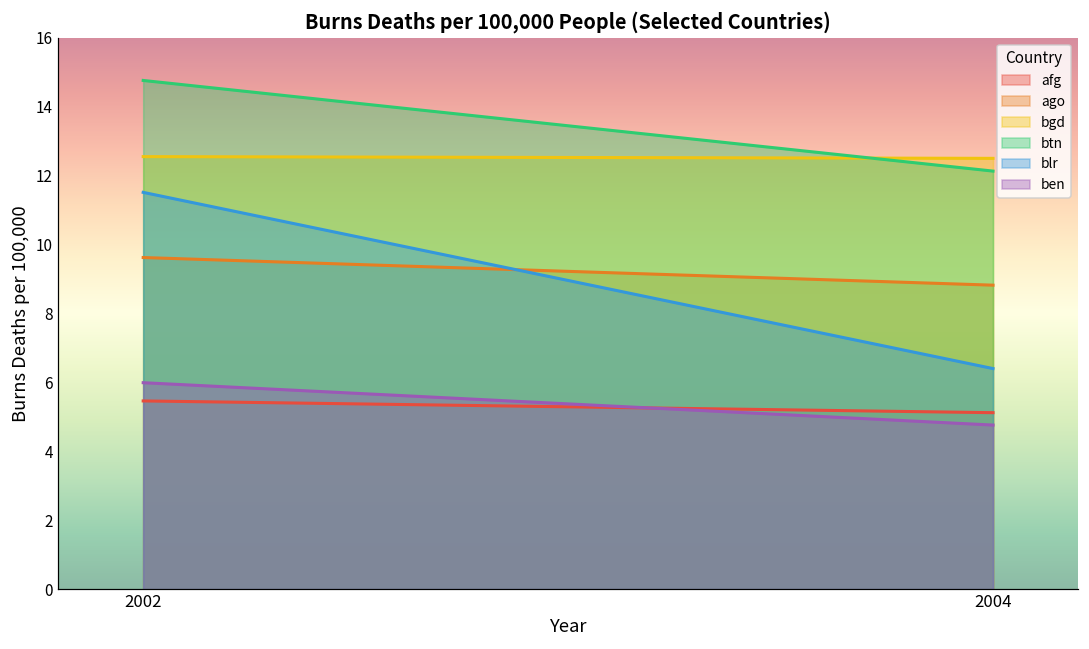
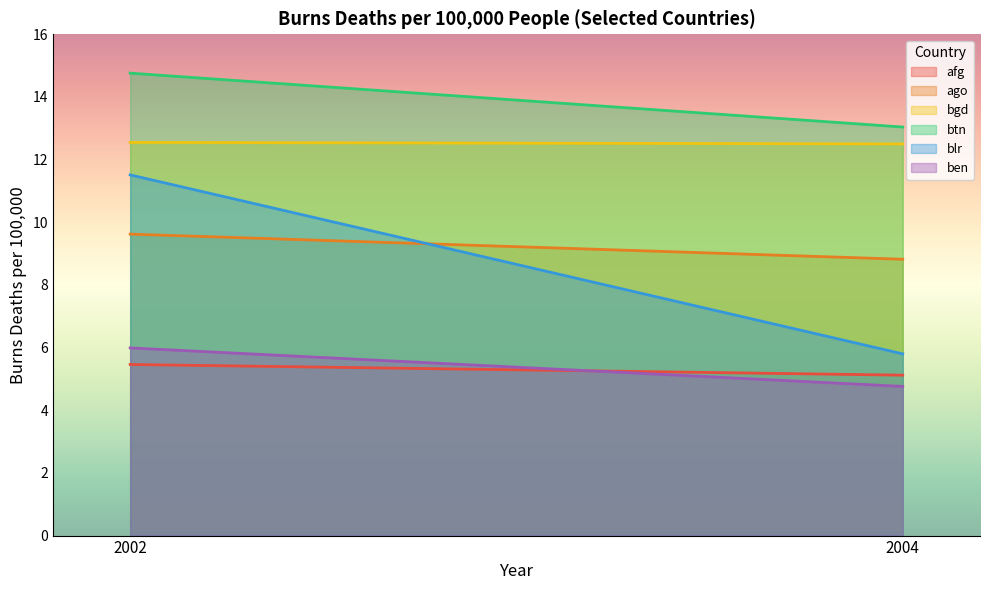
btn, 2004: 12.1 -> 13.0
blr, 2004: 6.4 -> 5.8
